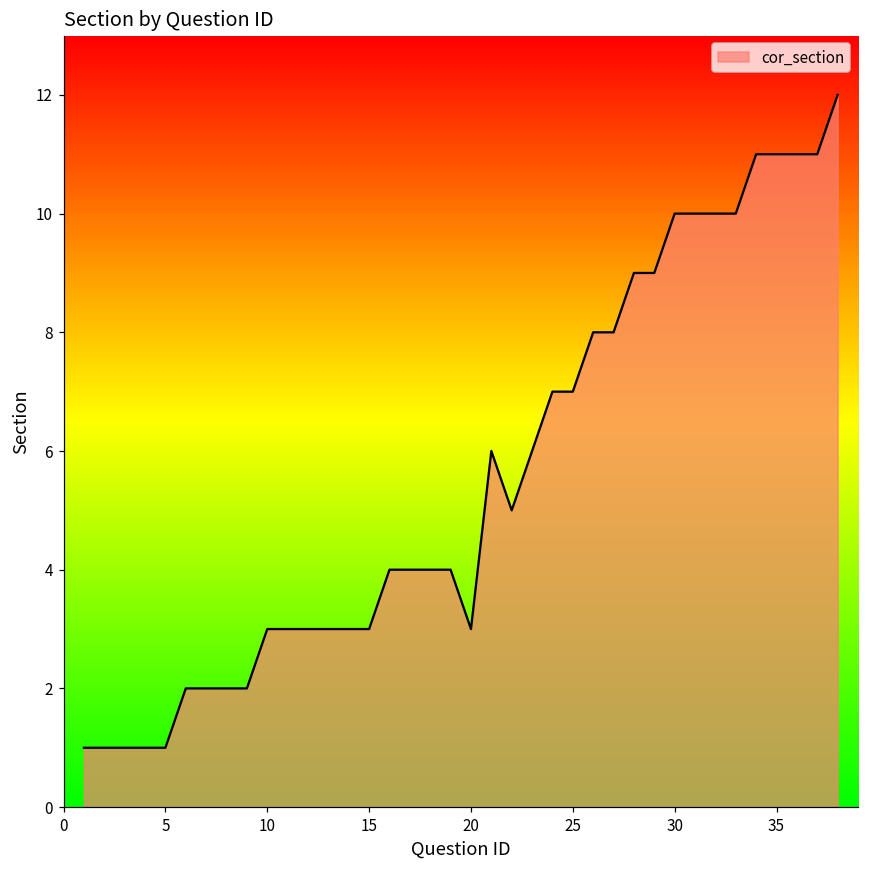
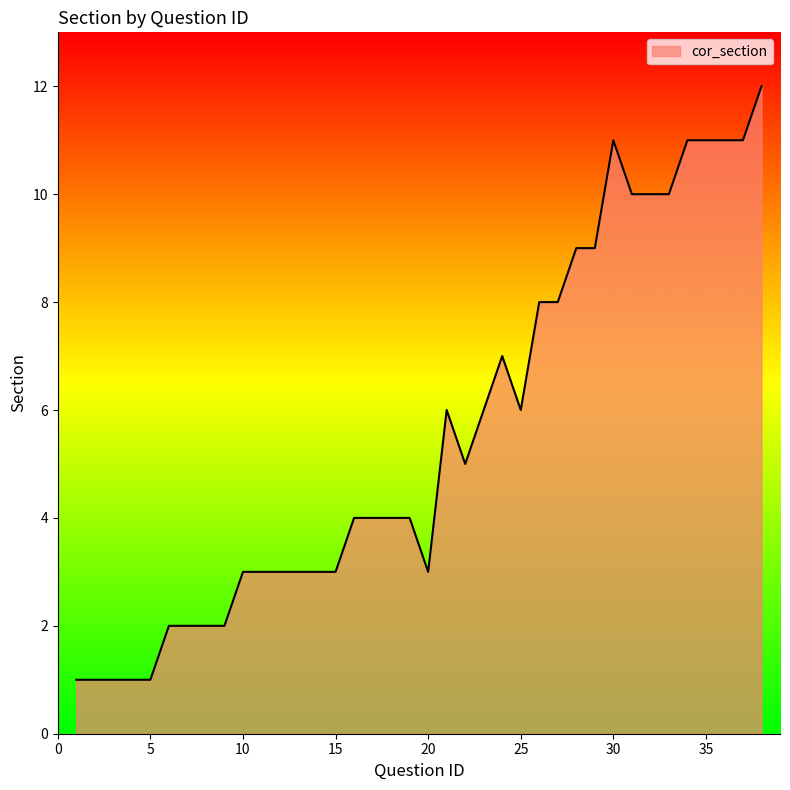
25: 7 -> 6
30: 10 -> 11
